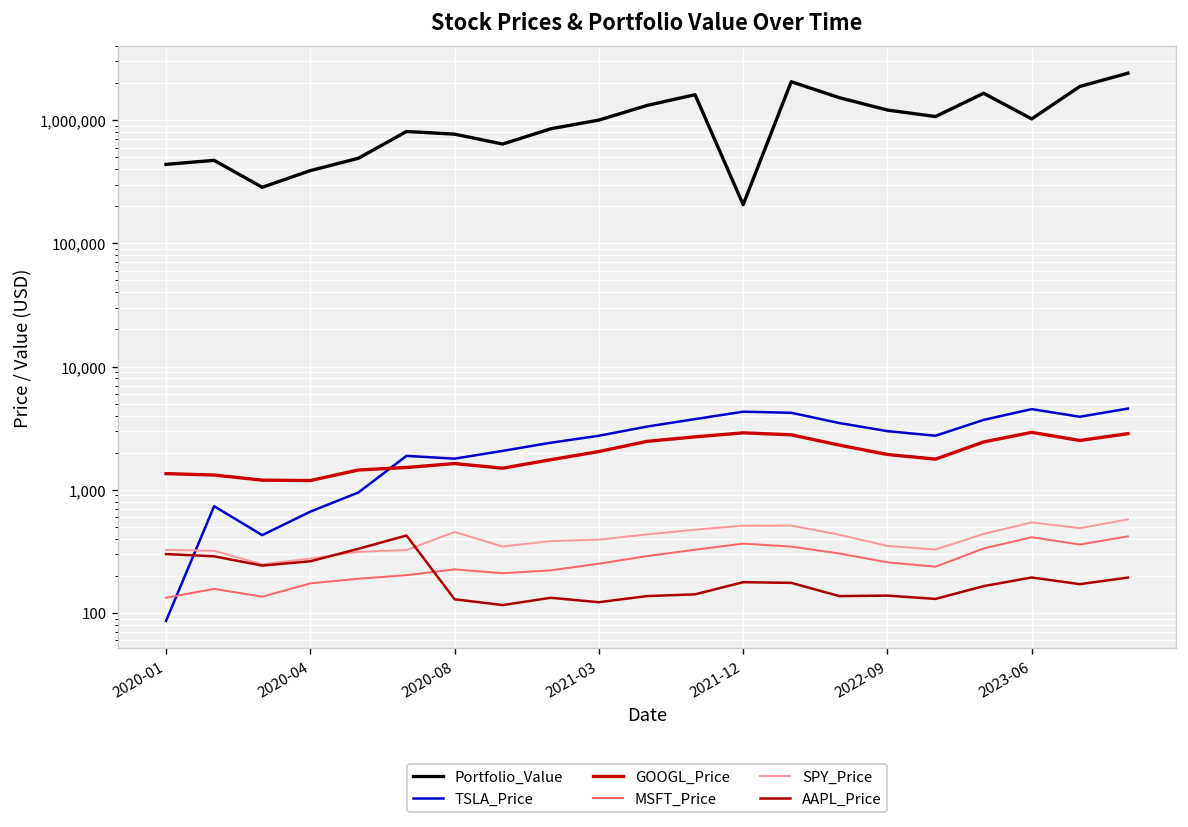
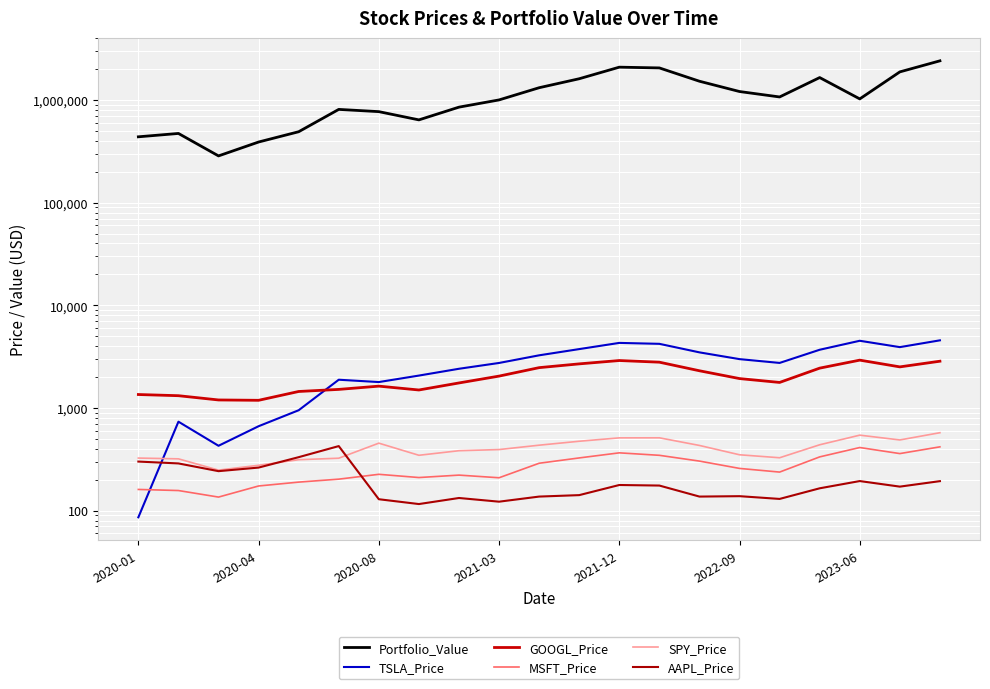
MSFT_Price, 2020-01: 130 -> 160
MSFT_Price, 2021-03: 250 -> 210
Portfolio_Value, 2021-12: 210,000 -> 2,100,000
